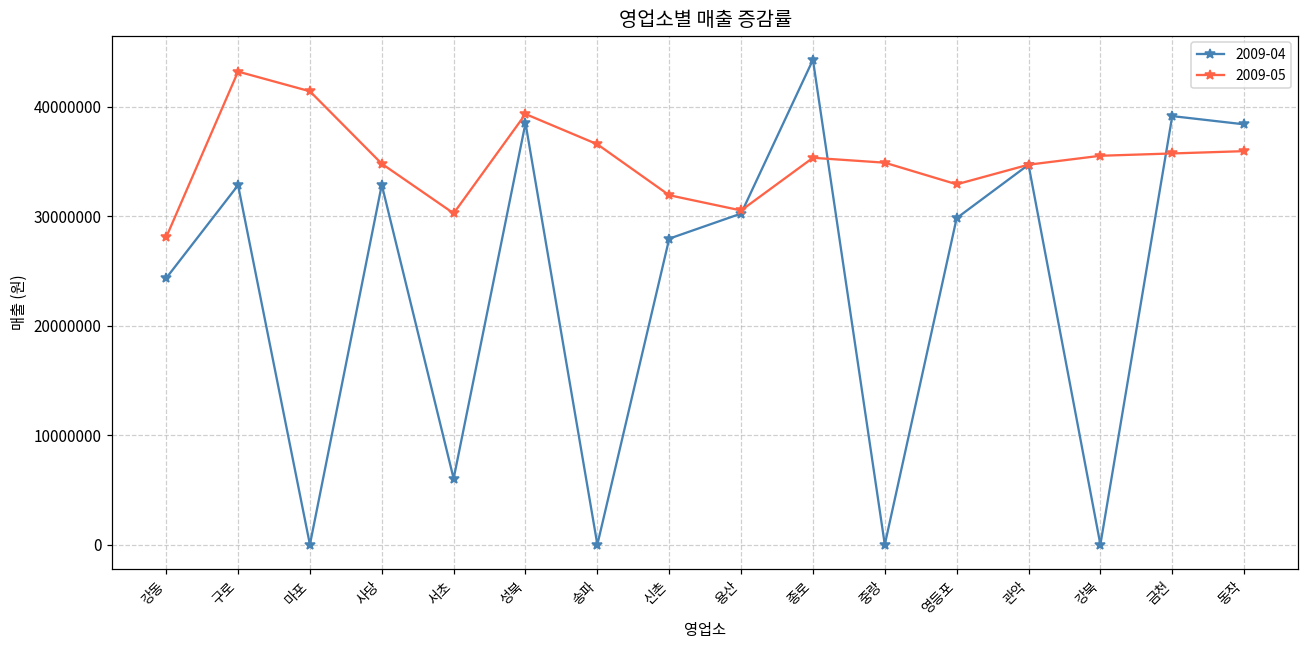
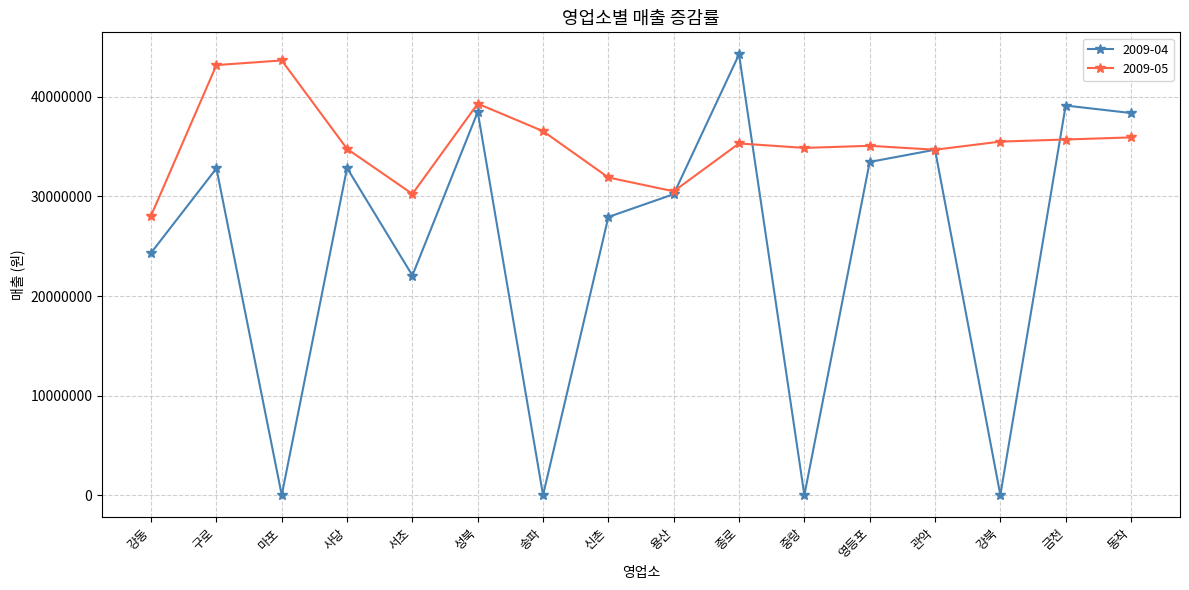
2009-05, 마포: 41000000 -> 44000000
2009-04, 서초: 6000000 -> 22000000
2009-04, 영등포: 30000000 -> 33000000
2009-05, 영등포: 33000000 -> 35000000
